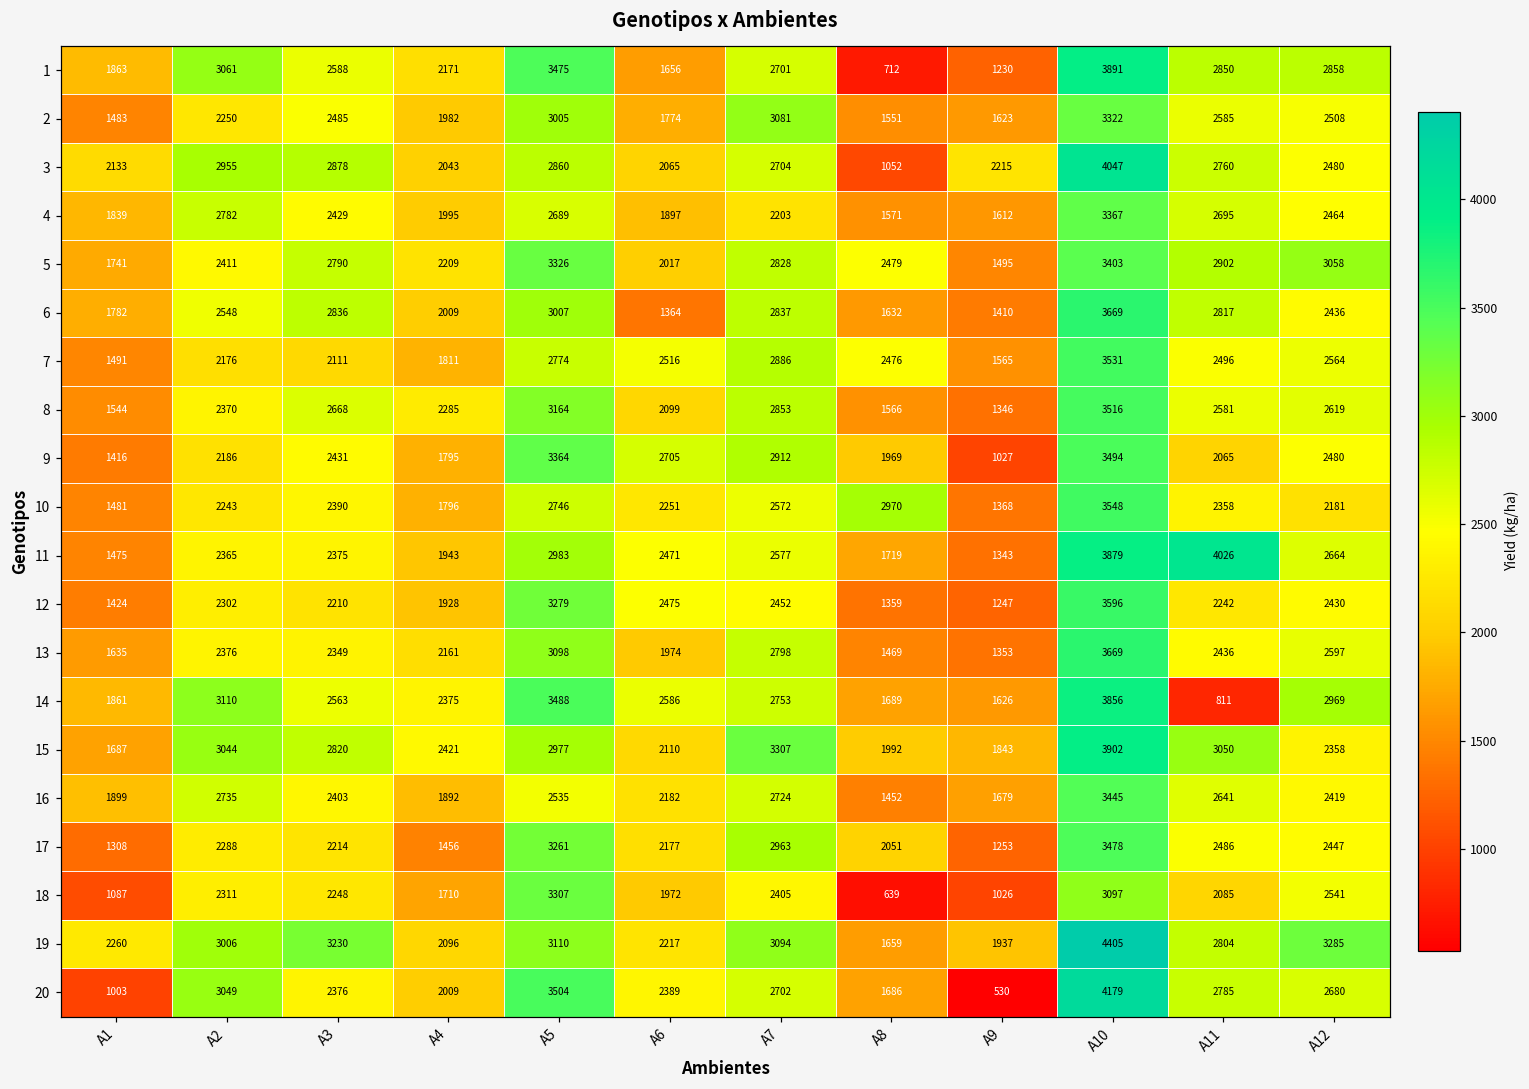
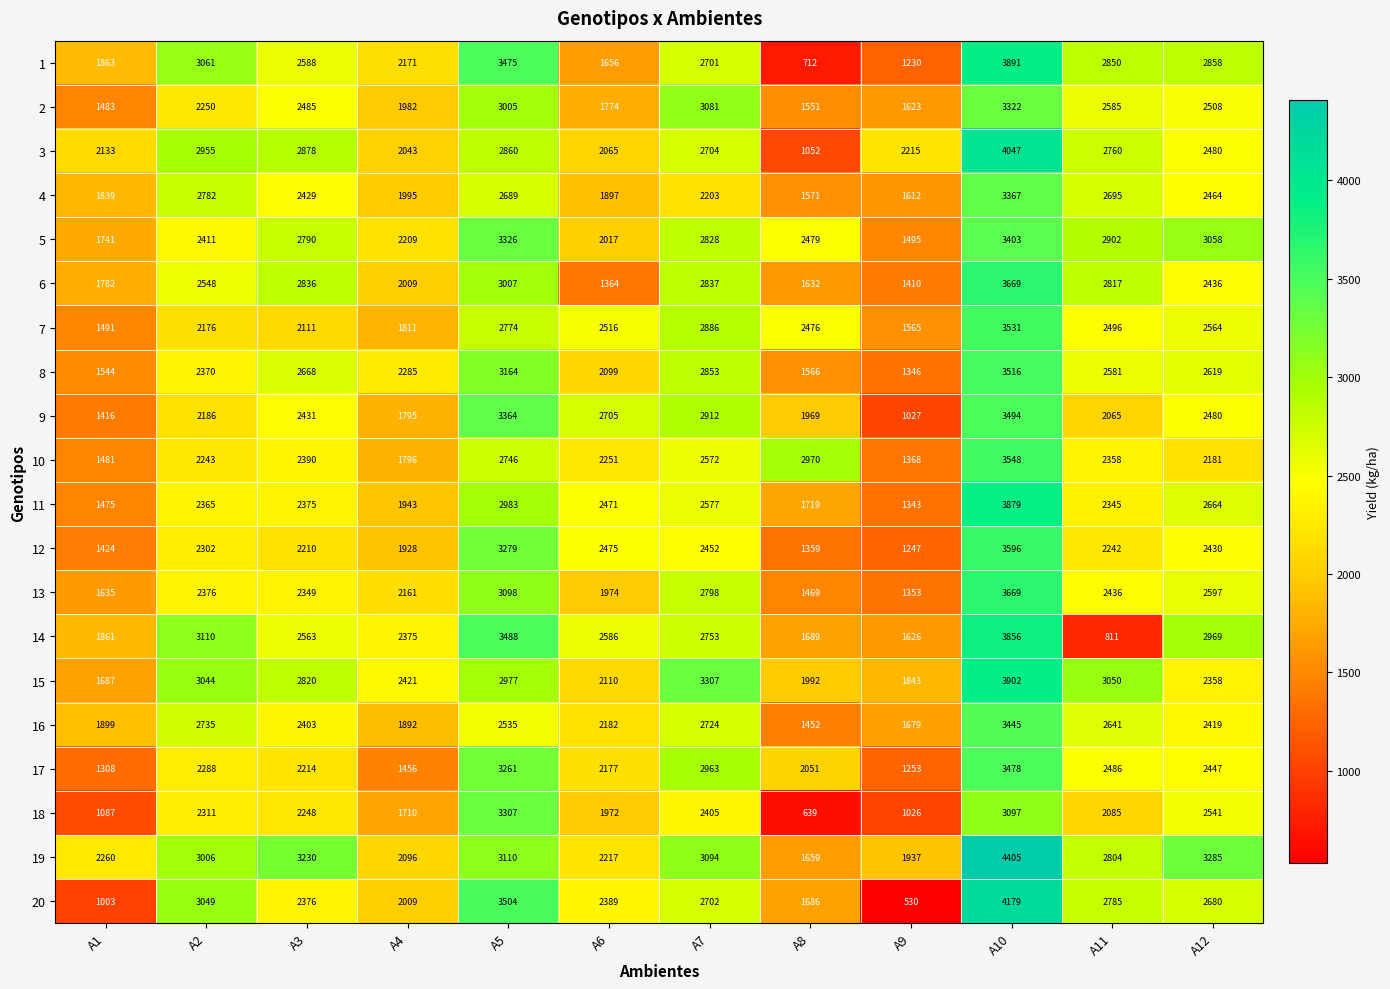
11, A11: 4026 -> 2345
